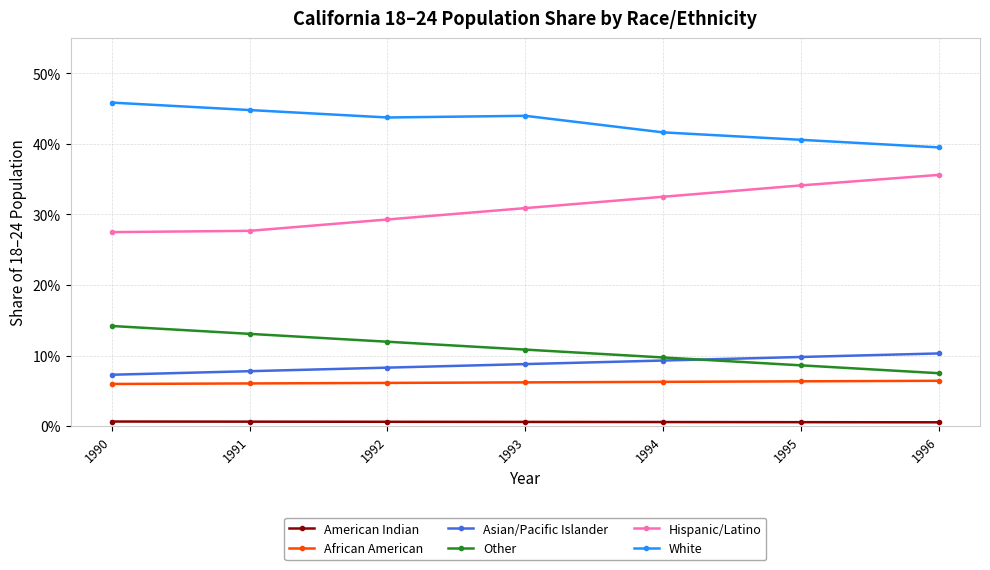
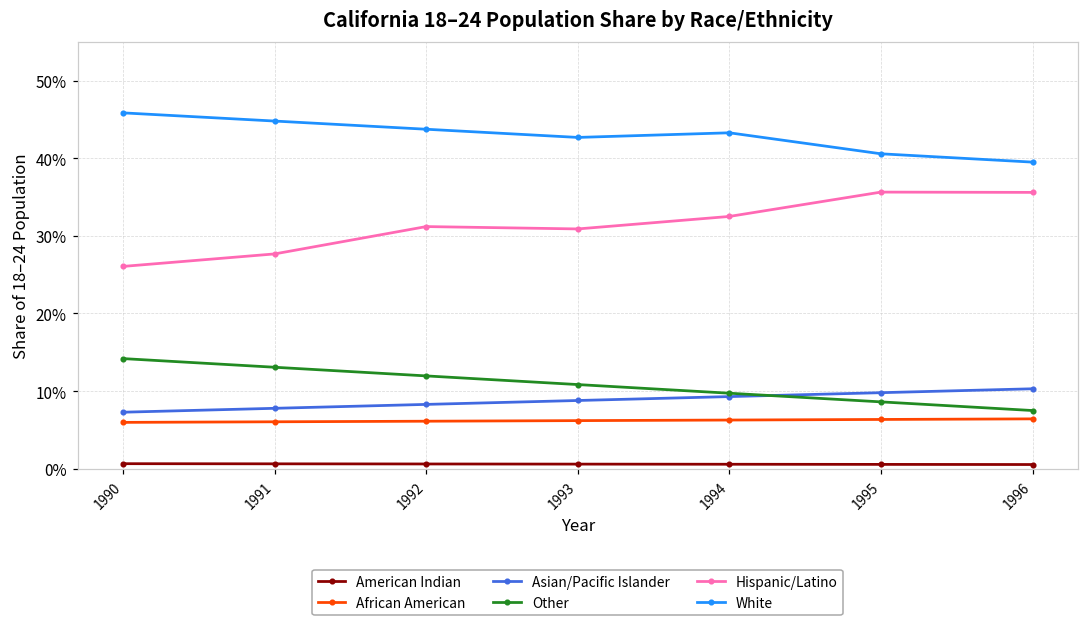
Hispanic/Latino, 1990: 27% -> 26%
Hispanic/Latino, 1992: 29% -> 31%
White, 1993: 44% -> 43%
White, 1994: 42% -> 43%
Hispanic/Latino, 1995: 34% -> 36%
